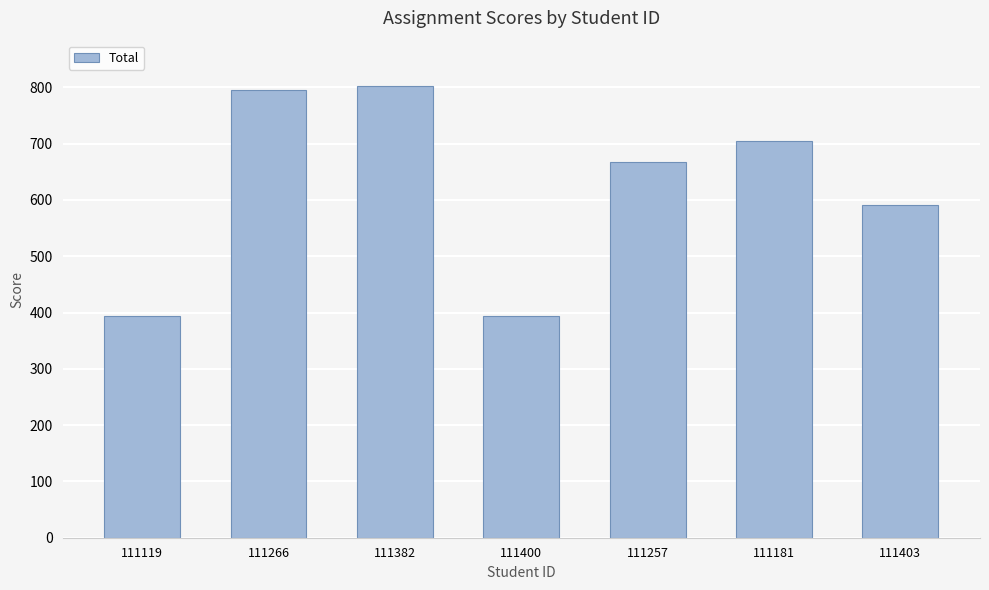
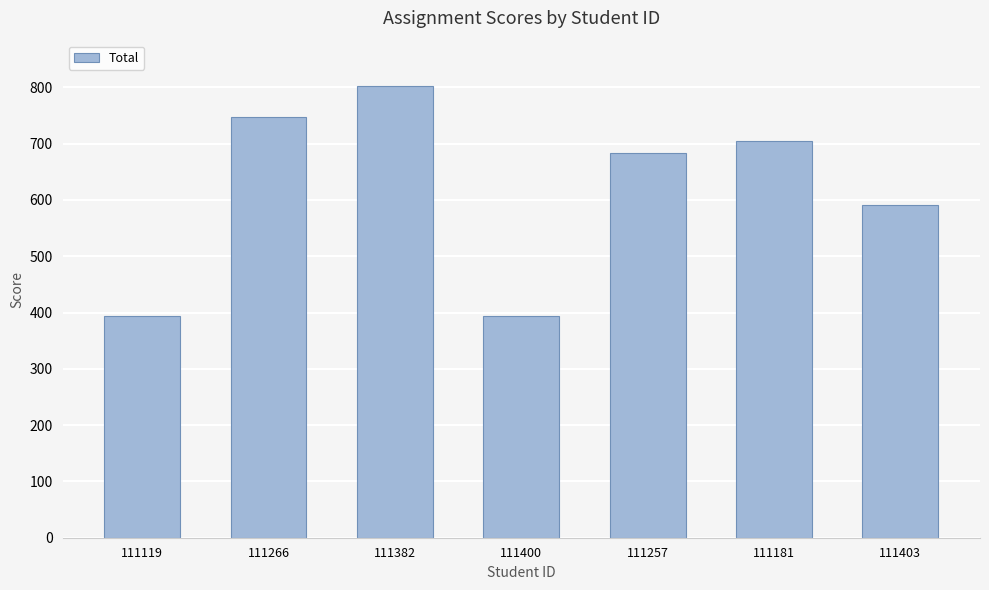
111266: 800 -> 750
111257: 670 -> 680
